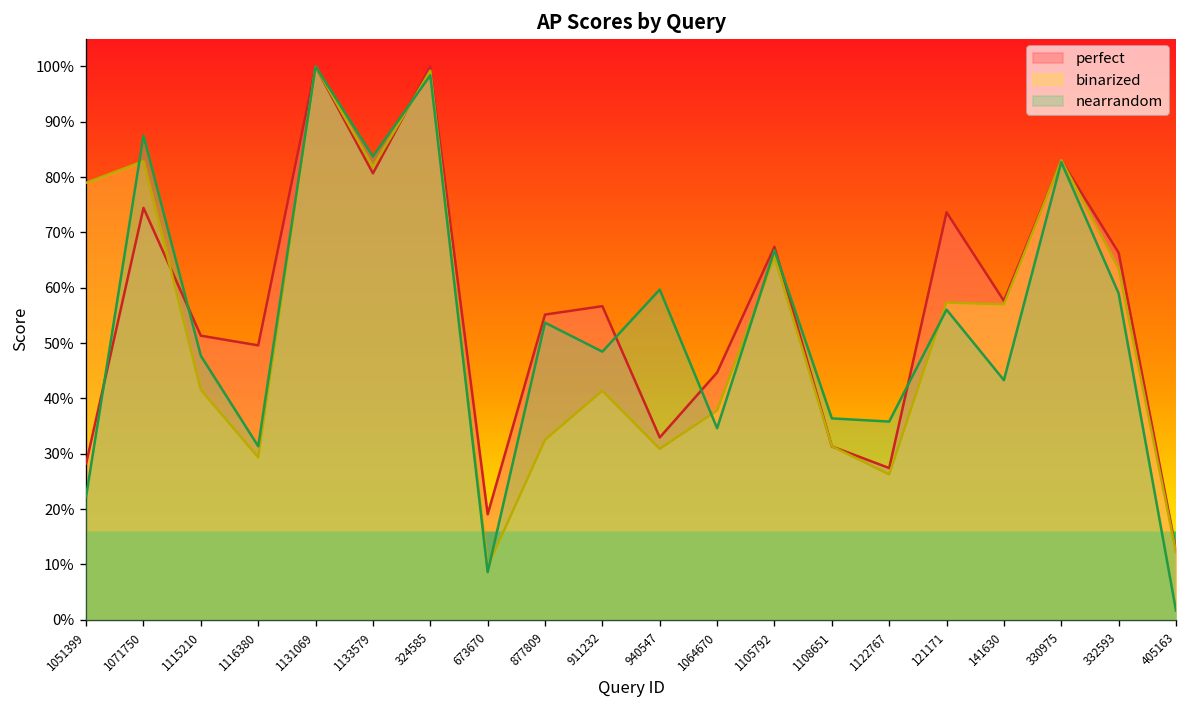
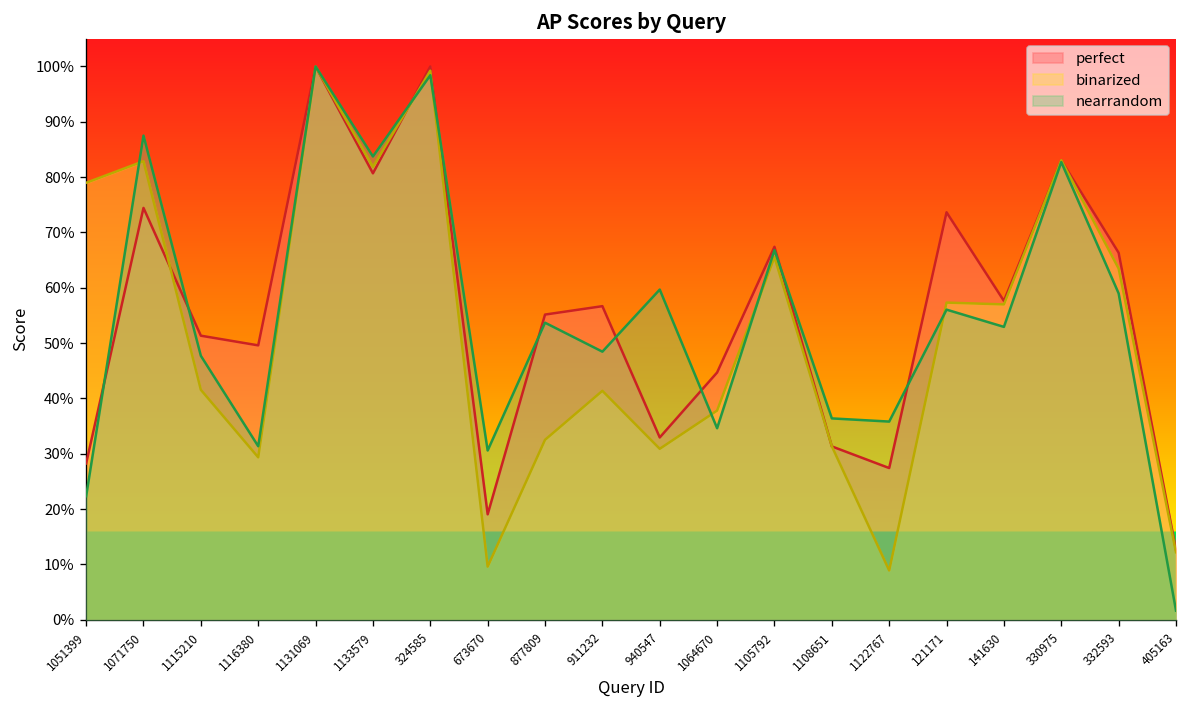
nearrandom, 673670: 9% -> 31%
binarized, 1122767: 26% -> 9%
nearrandom, 141630: 43% -> 53%
